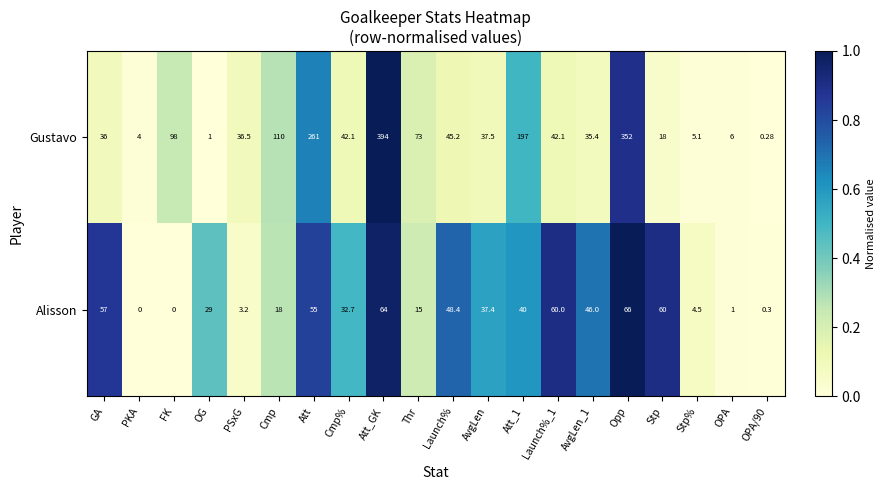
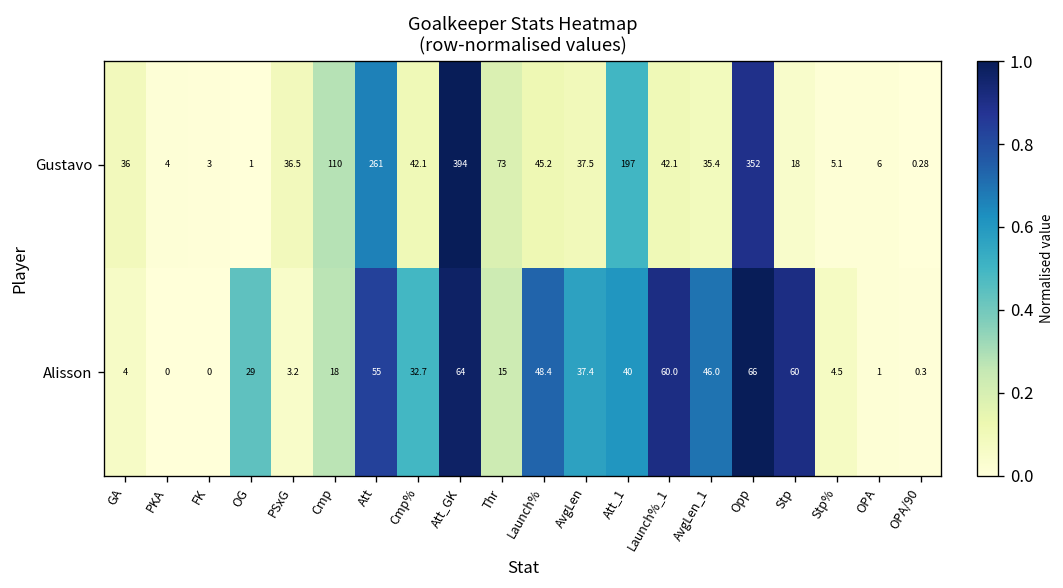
Gustavo, FK: 98 -> 3
Alisson, GA: 57 -> 4
